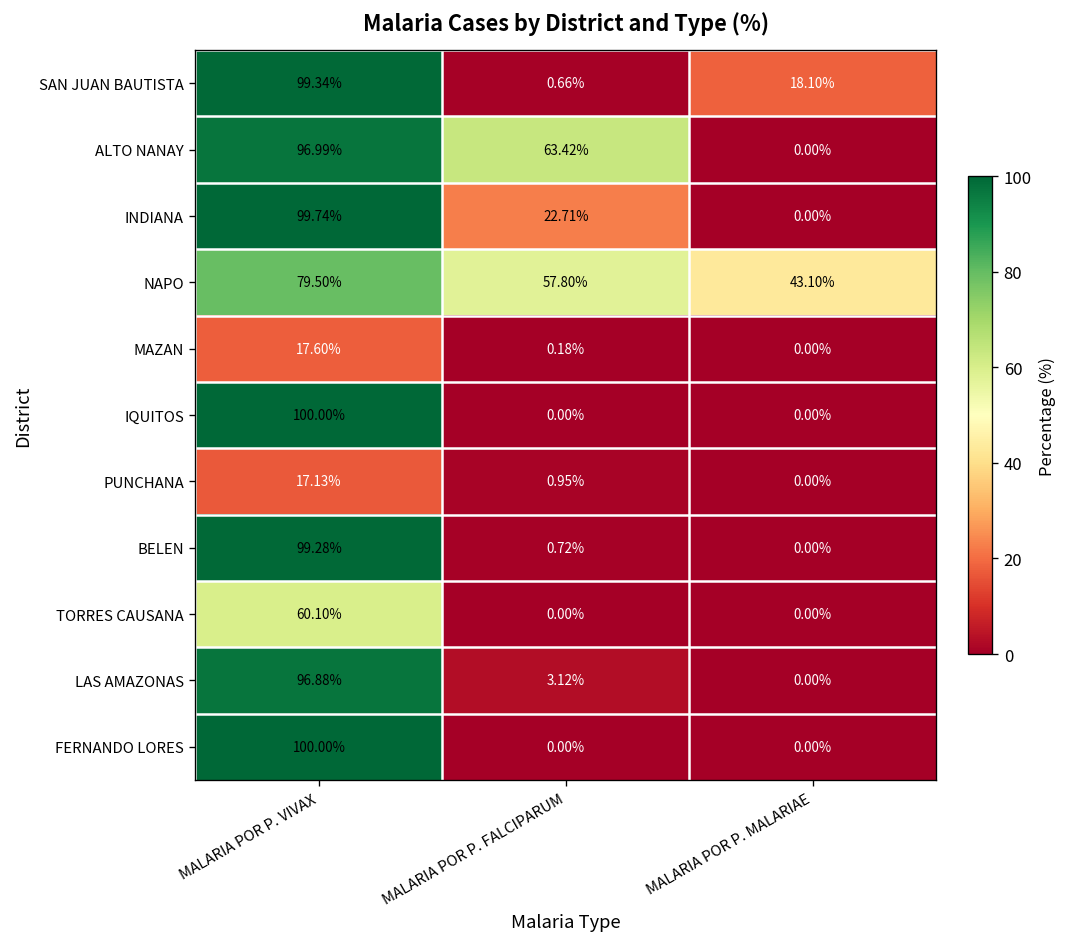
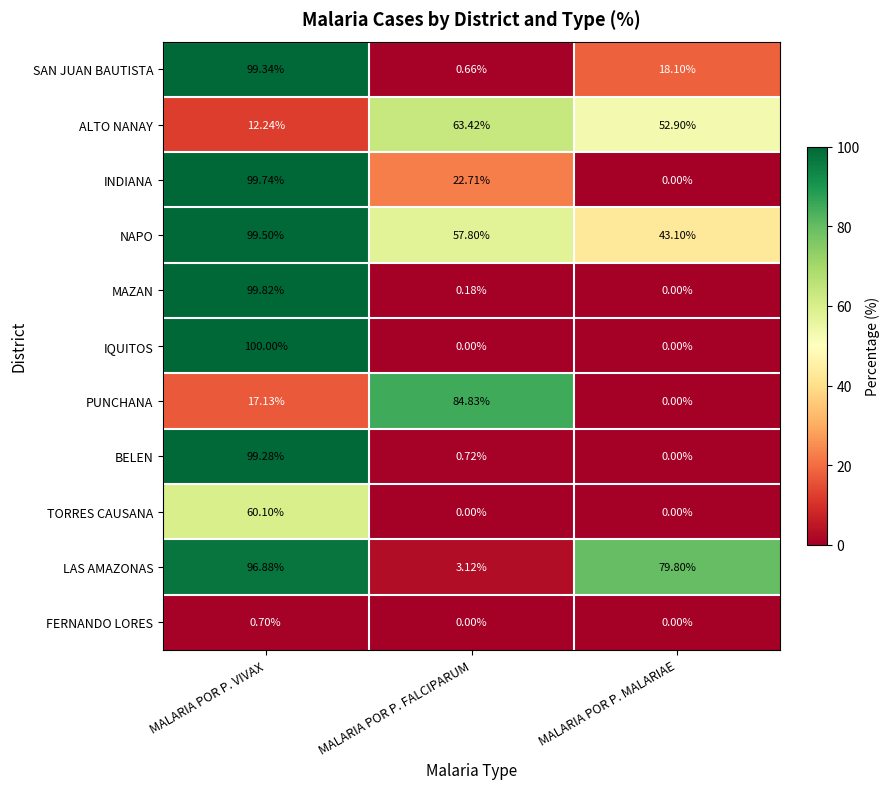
ALTO NANAY, MALARIA POR P. VIVAX: 96.99% -> 12.24%
ALTO NANAY, MALARIA POR P. MALARIAE: 0.00% -> 52.90%
NAPO, MALARIA POR P. VIVAX: 79.50% -> 99.50%
MAZAN, MALARIA POR P. VIVAX: 17.60% -> 99.82%
PUNCHANA, MALARIA POR P. FALCIPARUM: 0.95% -> 84.83%
LAS AMAZONAS, MALARIA POR P. MALARIAE: 0.00% -> 79.80%
FERNANDO LORES, MALARIA POR P. VIVAX: 100.00% -> 0.70%
